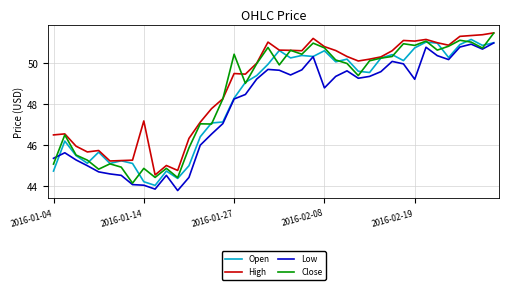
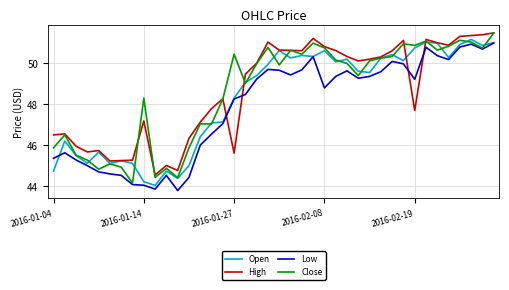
Close, 2016-01-04: 45.1 -> 45.9
Close, 2016-01-14: 44.9 -> 48.3
High, 2016-01-27: 49.5 -> 45.6
High, 2016-02-19: 51.1 -> 47.7
